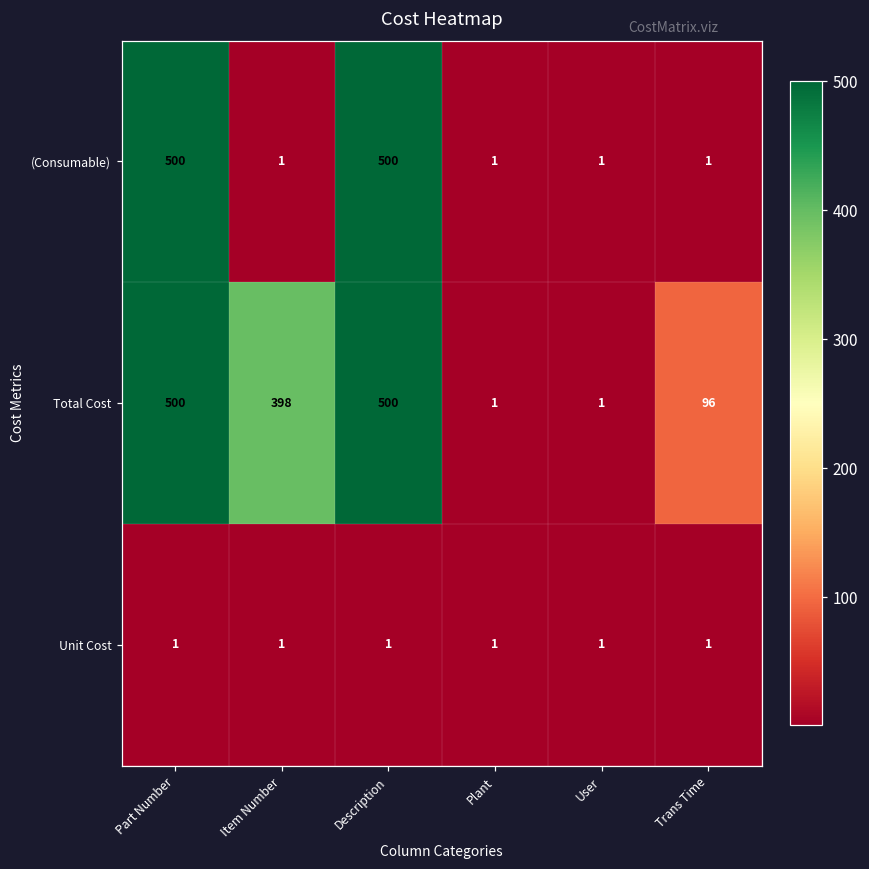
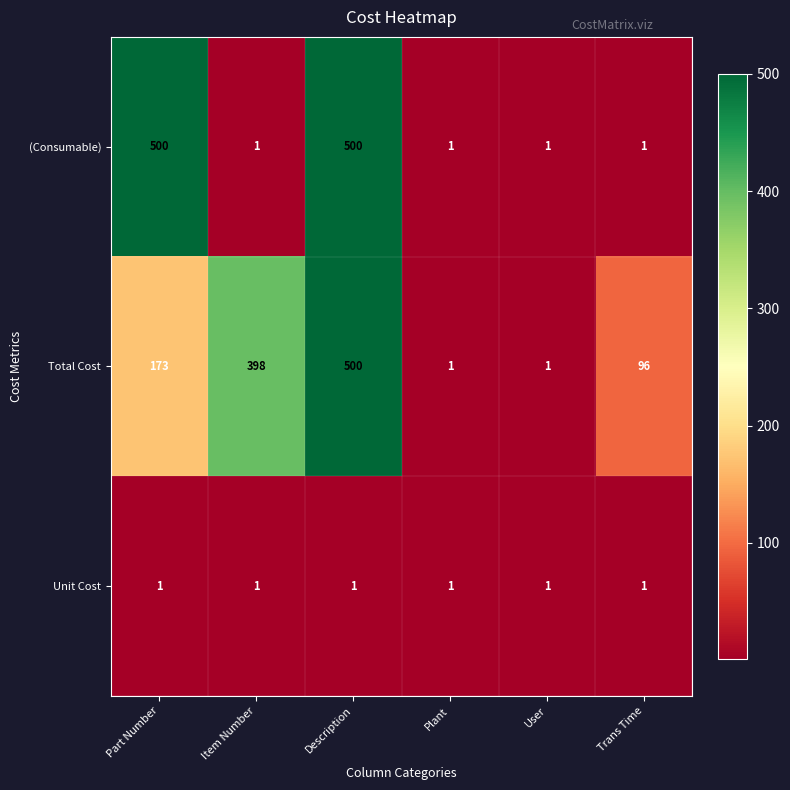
Total Cost, Part Number: 500 -> 173
